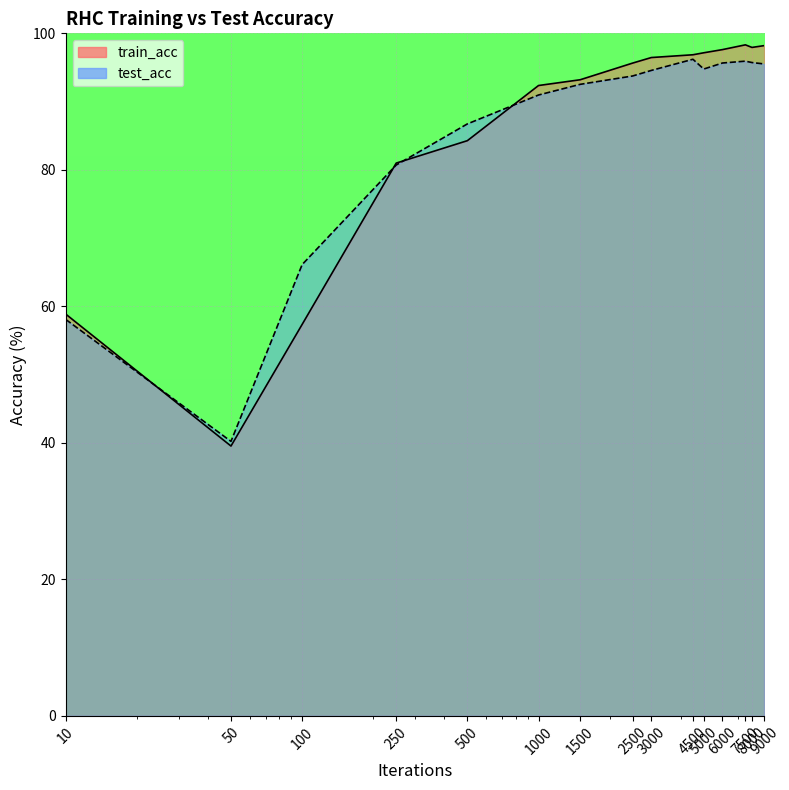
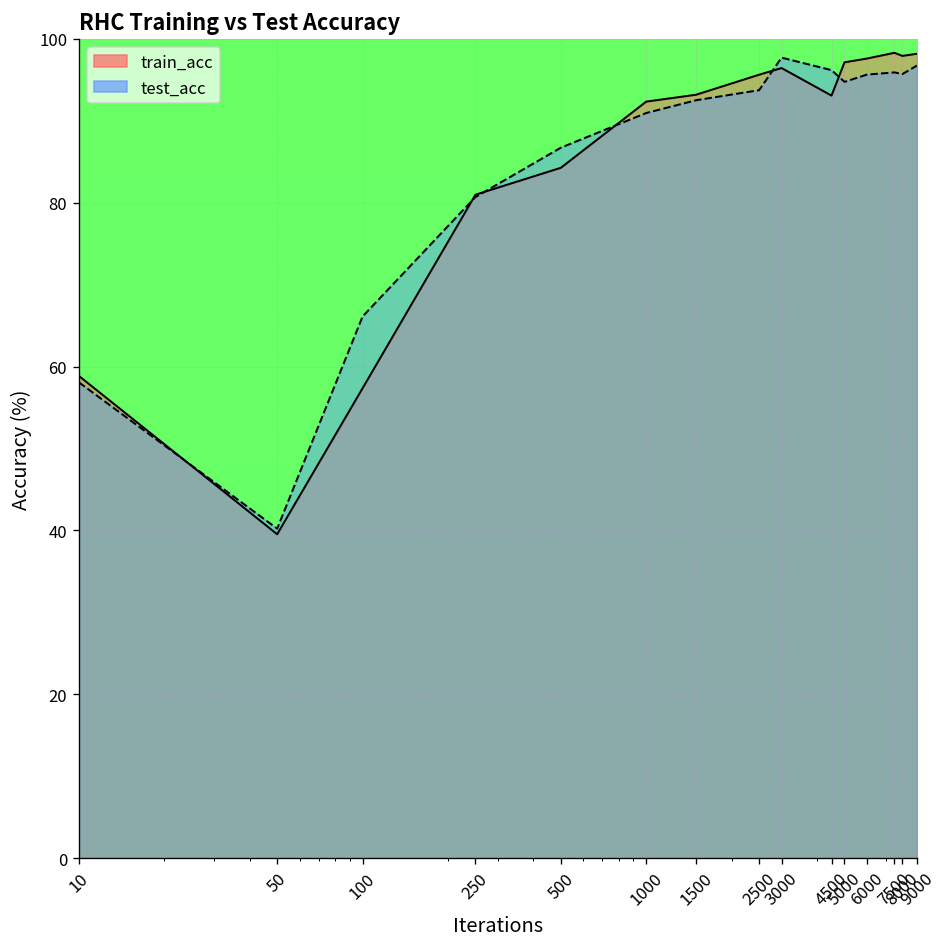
test_acc, 3000: 95 -> 98
train_acc, 4500: 97 -> 93
test_acc, 9000: 96 -> 97
